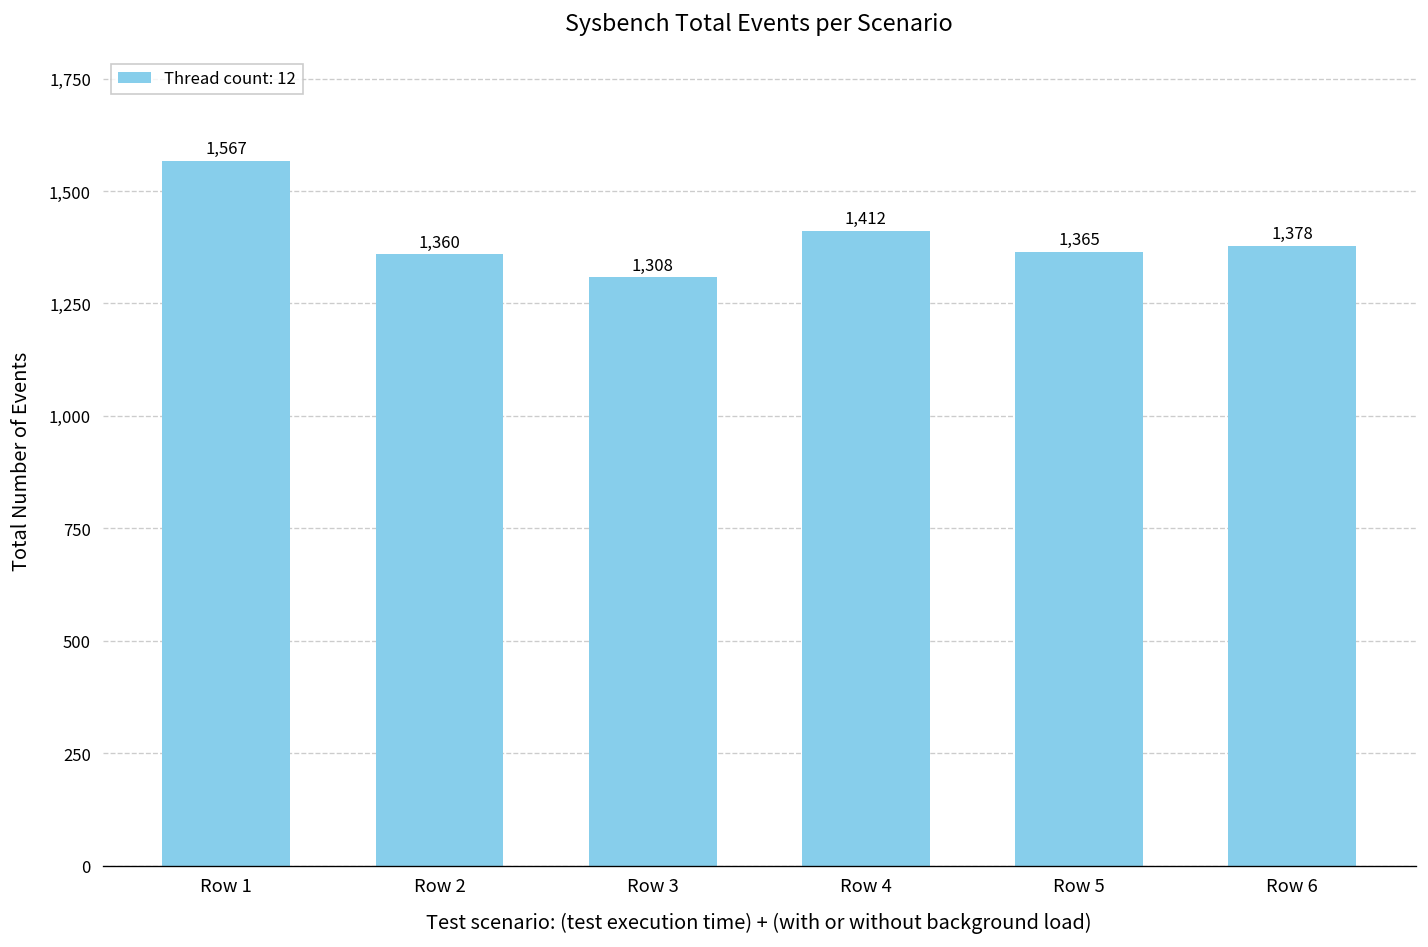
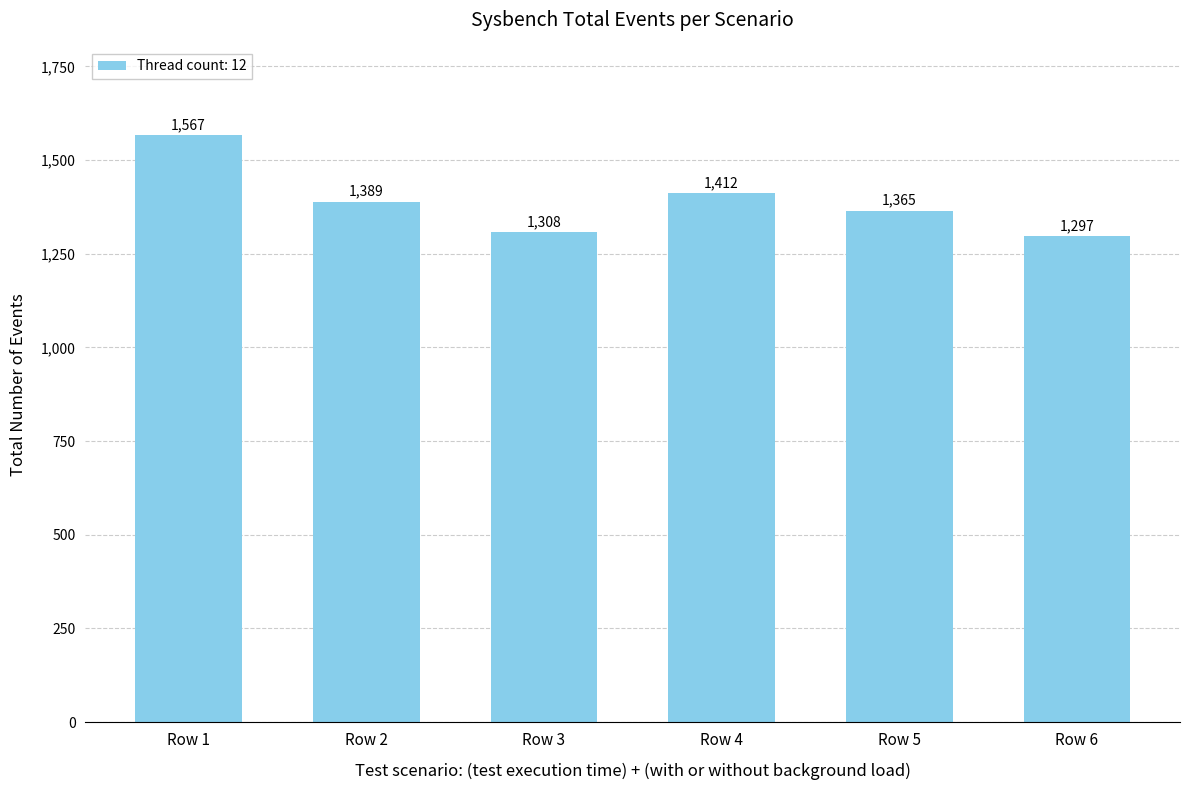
Row 2: 1,360 -> 1,389
Row 6: 1,378 -> 1,297
